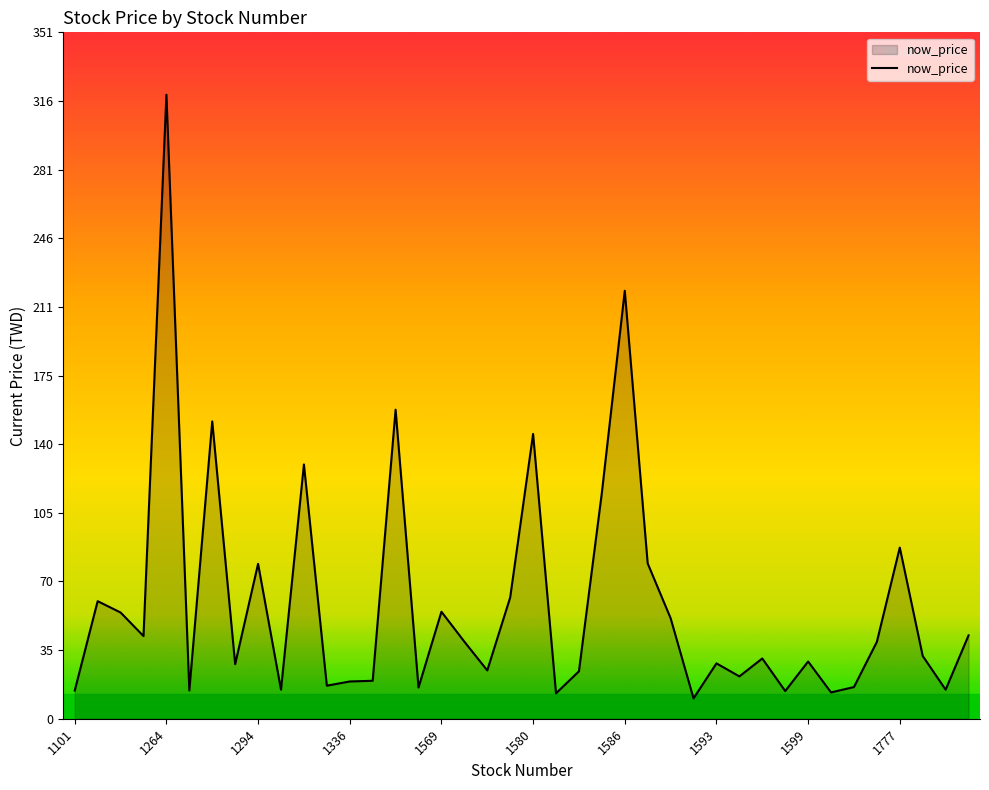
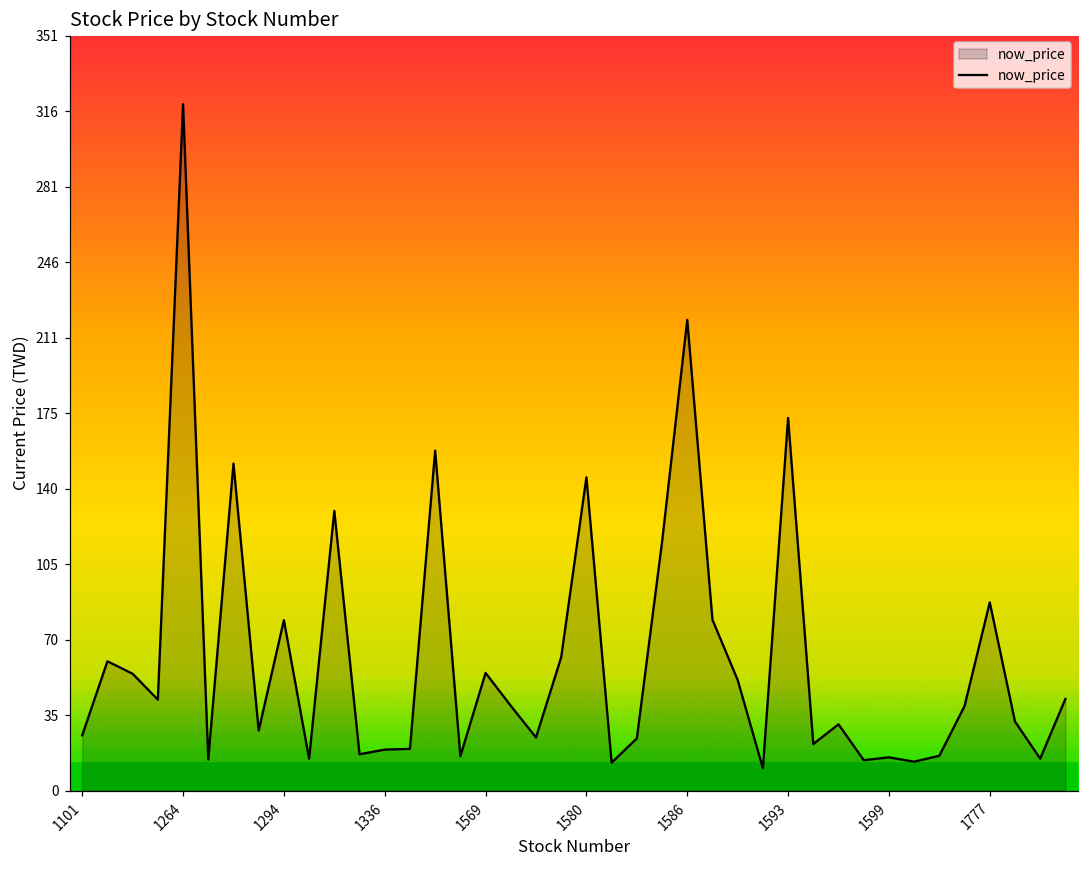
1101: 14 -> 26
1593: 28 -> 173
1599: 29 -> 15
